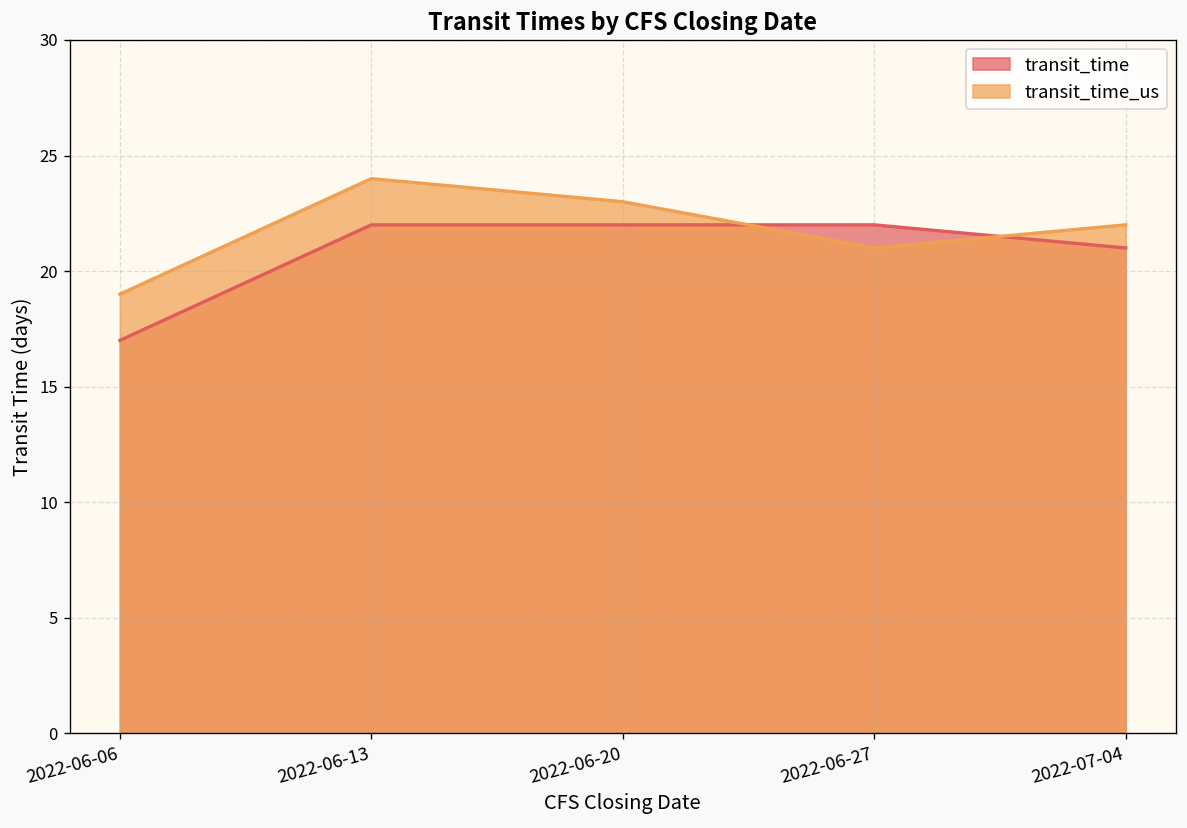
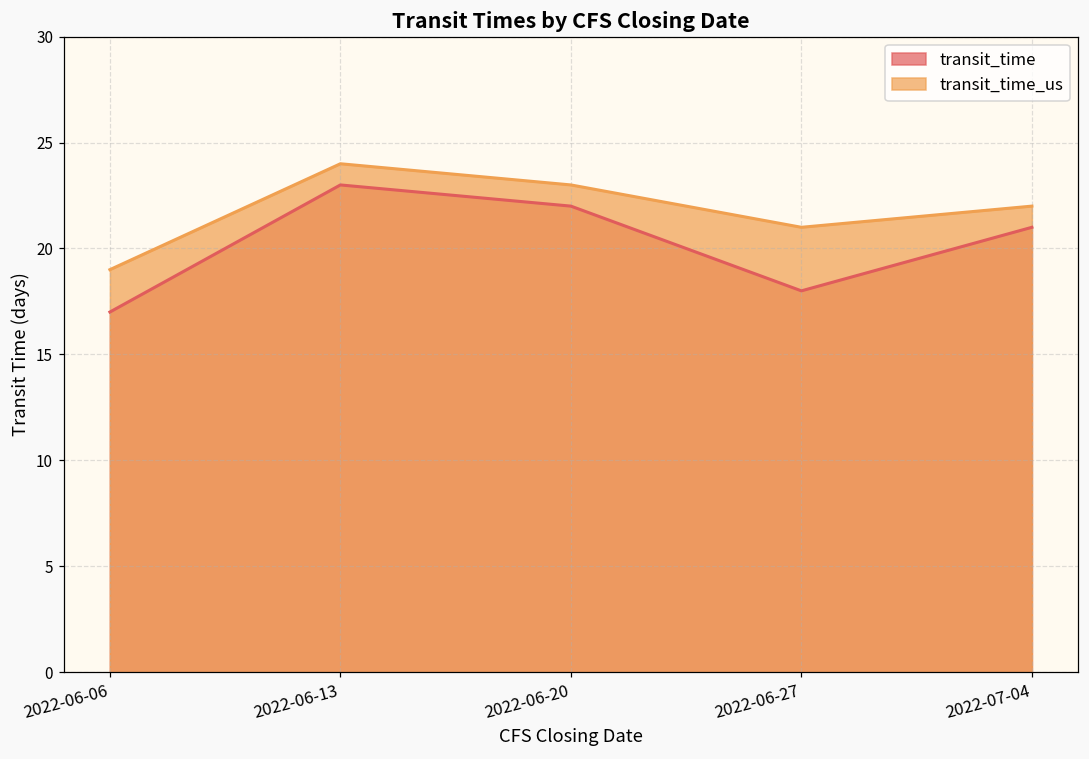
transit_time, 2022-06-13: 22 -> 23
transit_time, 2022-06-27: 22 -> 18
